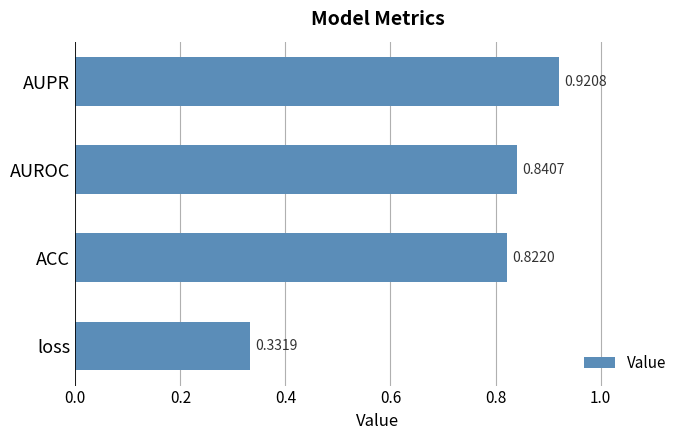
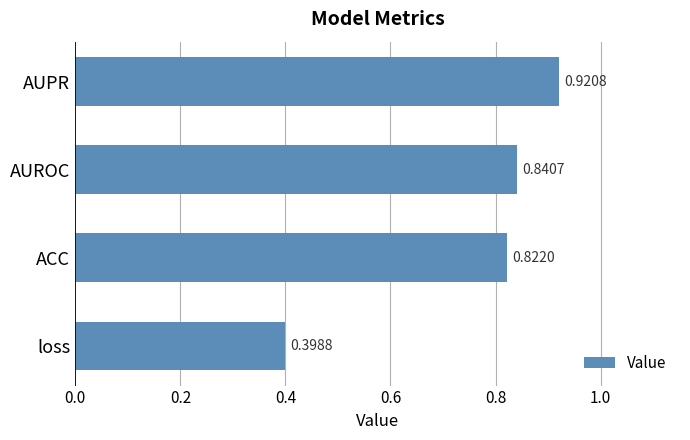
loss: 0.3319 -> 0.3988
